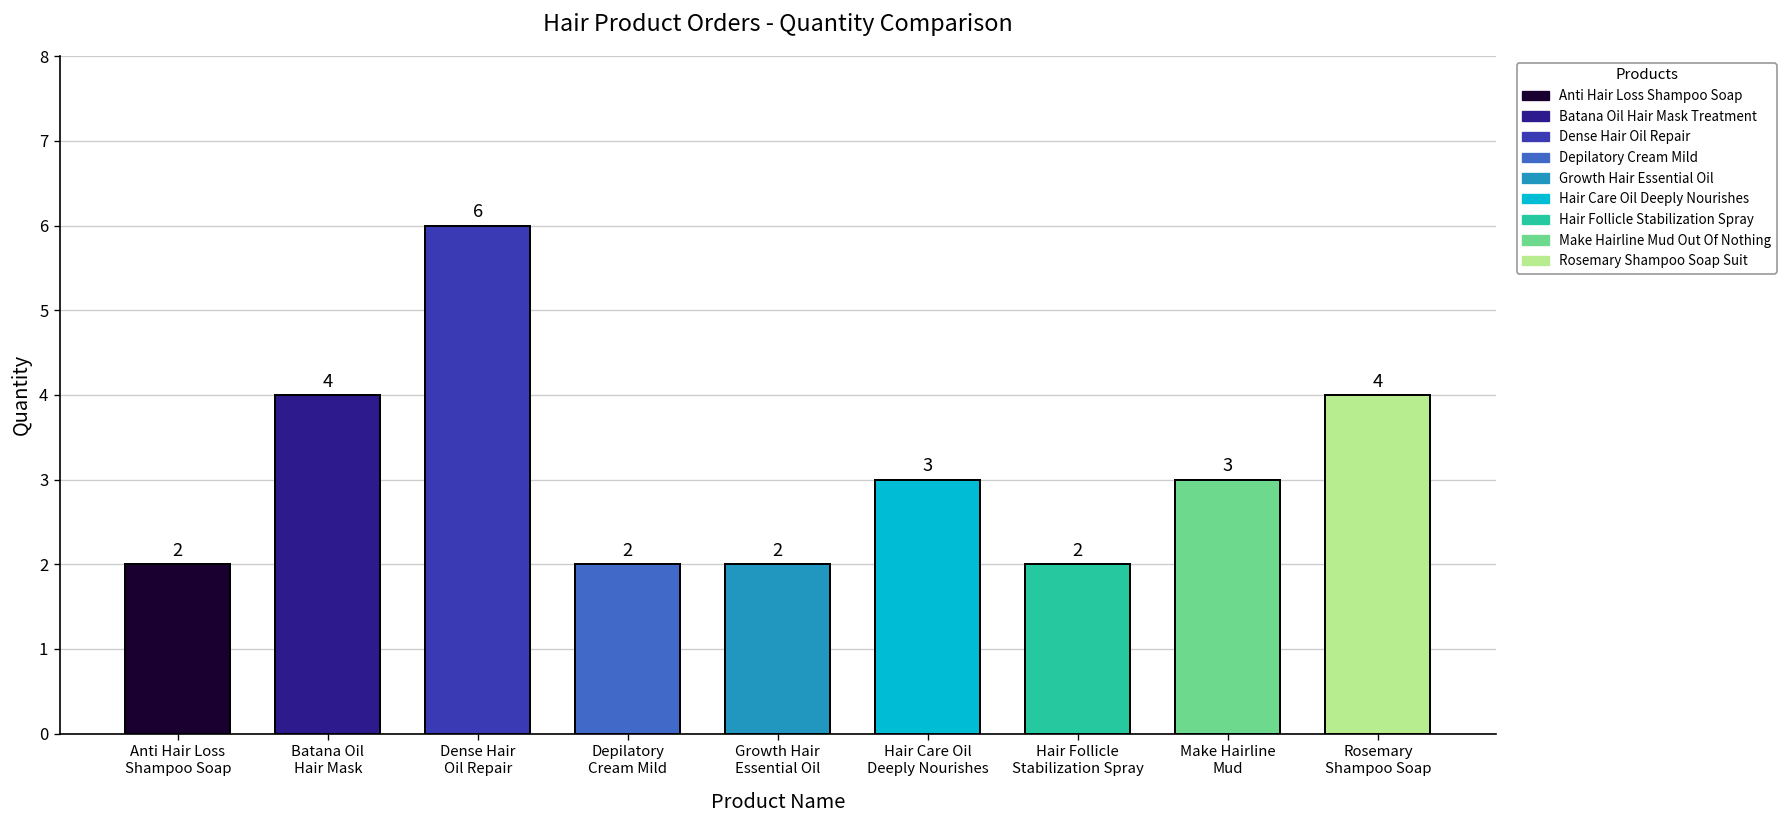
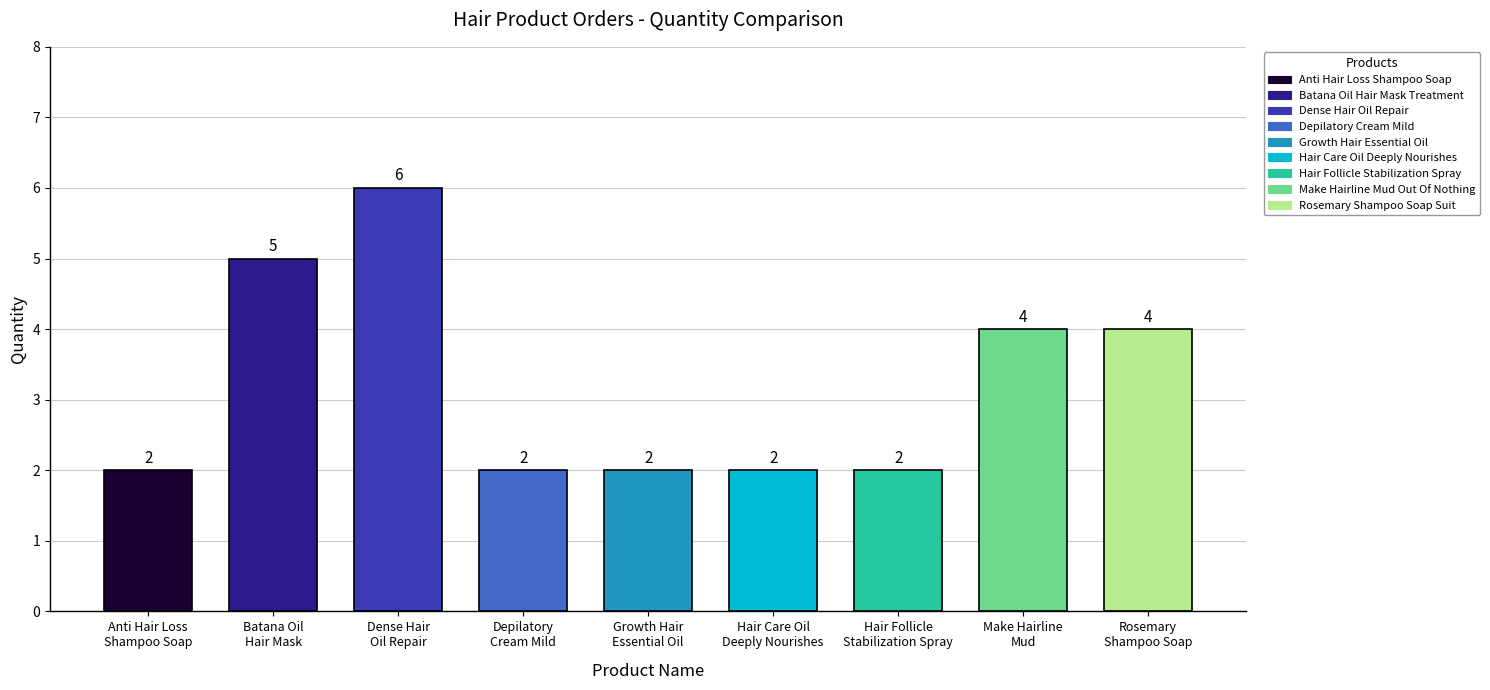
Batana Oil Hair Mask: 4 -> 5
Hair Care Oil Deeply Nourishes: 3 -> 2
Make Hairline Mud: 3 -> 4
